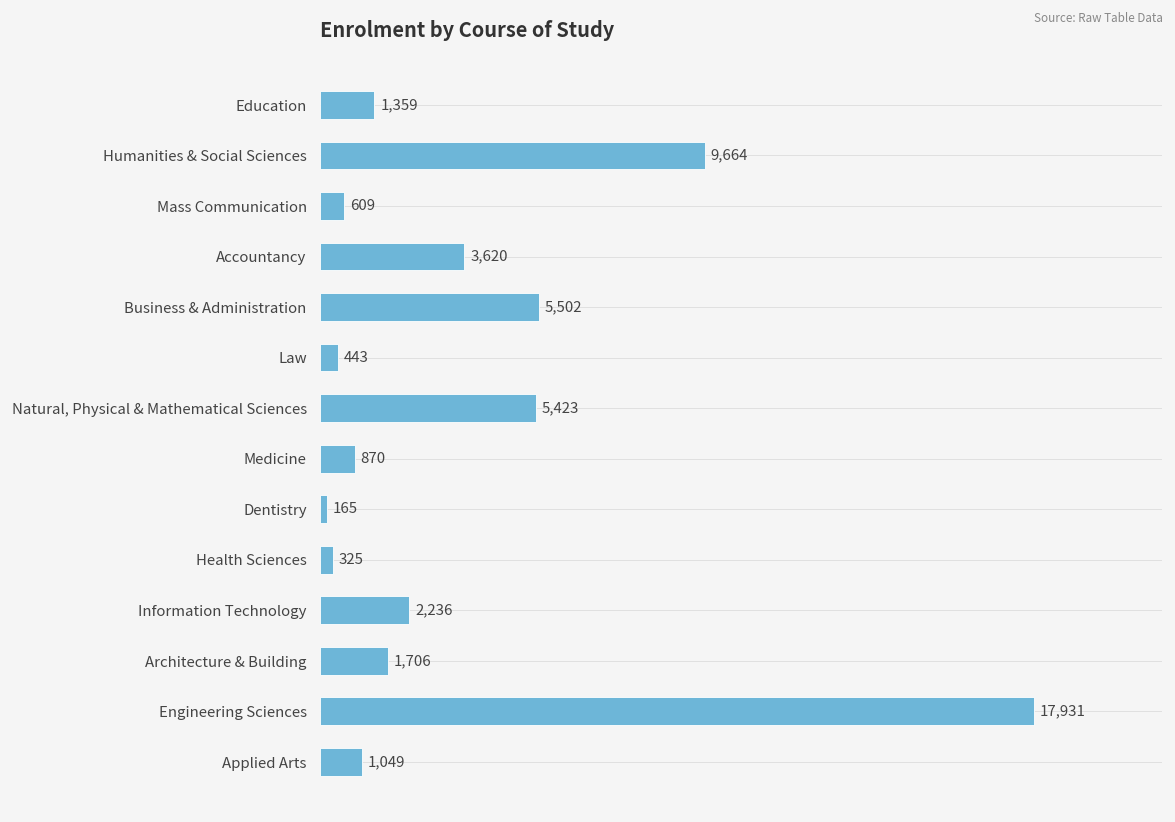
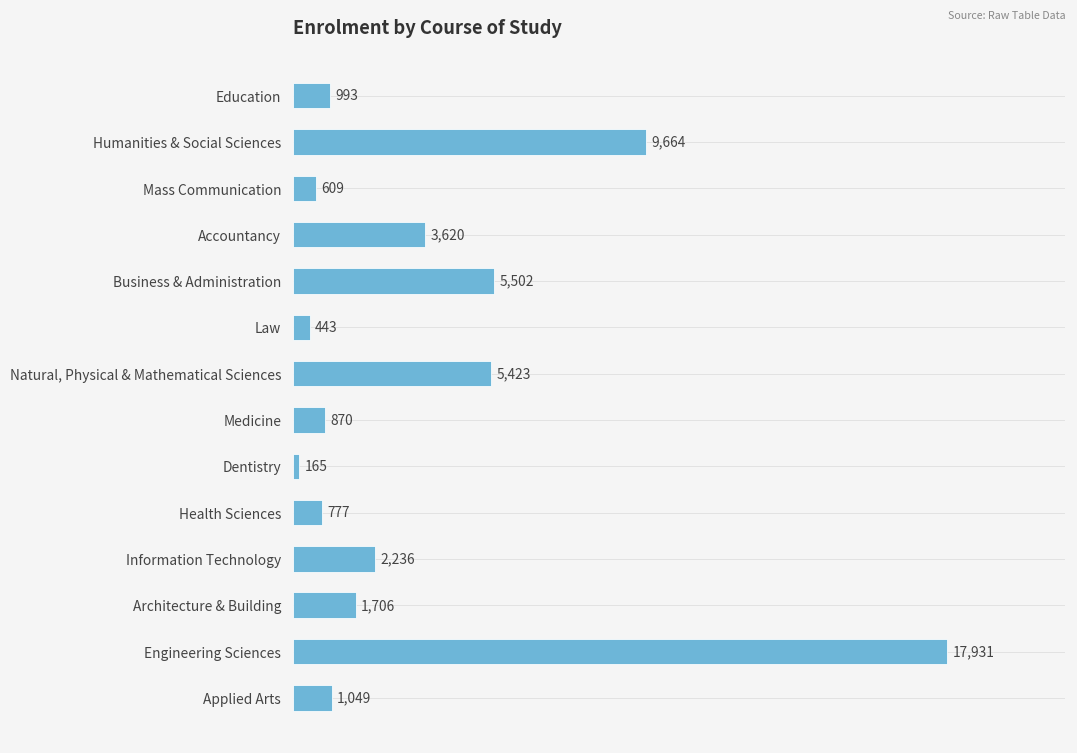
Education: 1,359 -> 993
Health Sciences: 325 -> 777
